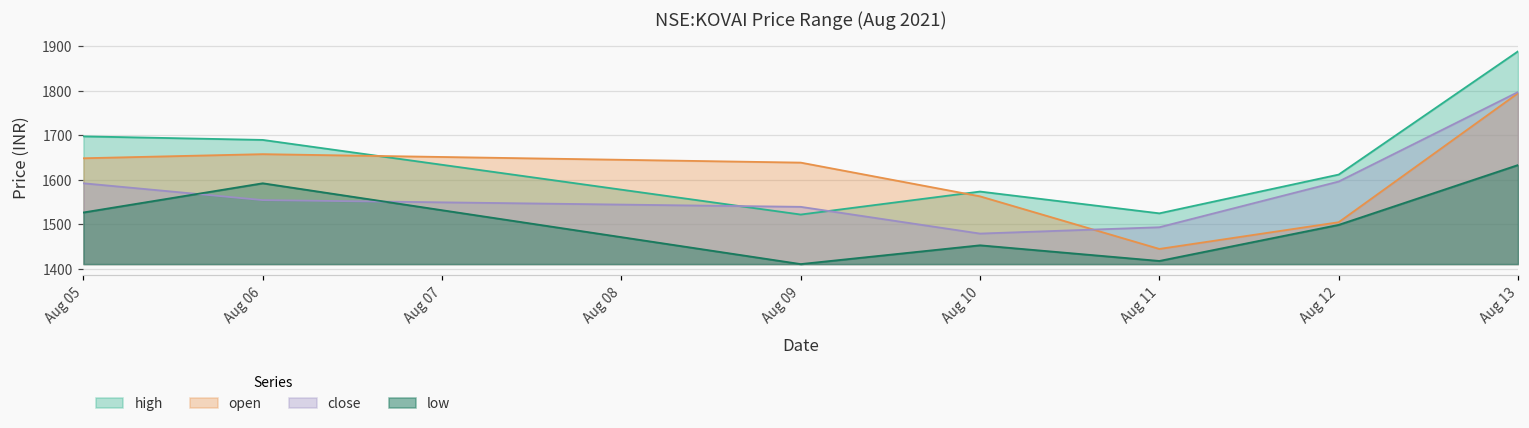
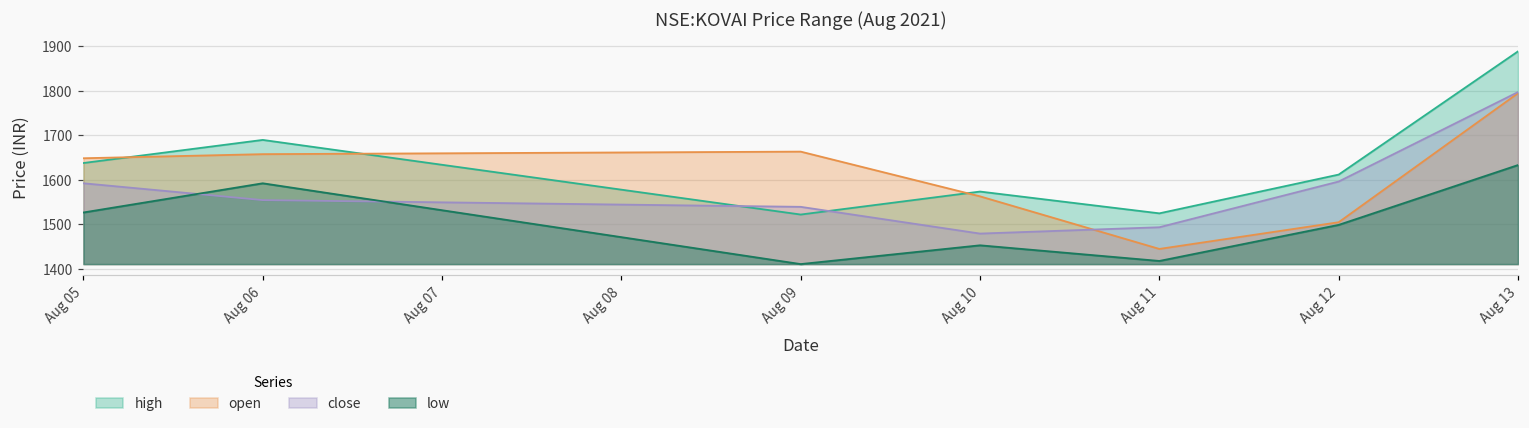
high, Aug 05: 1700 -> 1640
open, Aug 09: 1640 -> 1660
